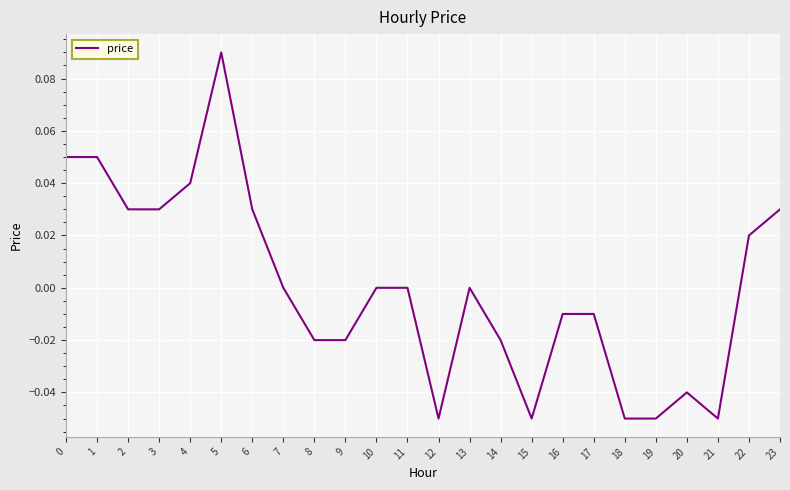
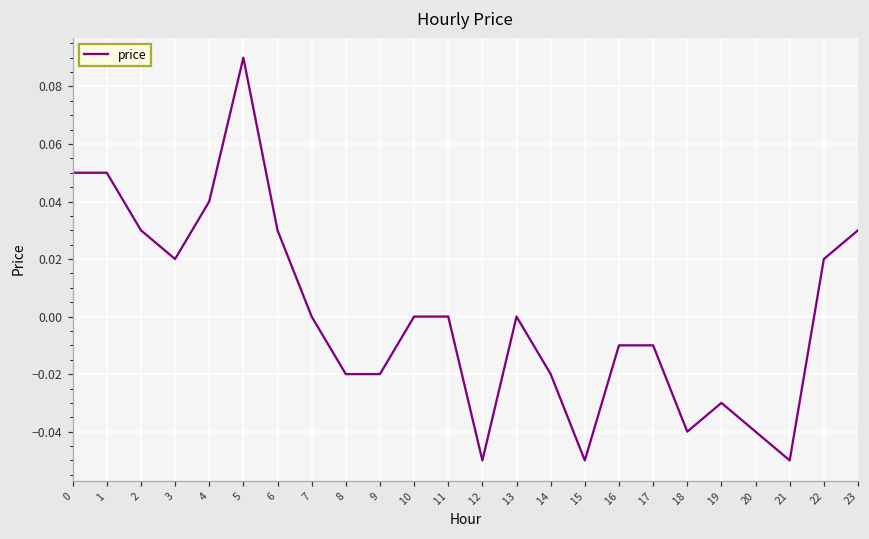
3: 0.03 -> 0.02
18: -0.05 -> -0.04
19: -0.05 -> -0.03
